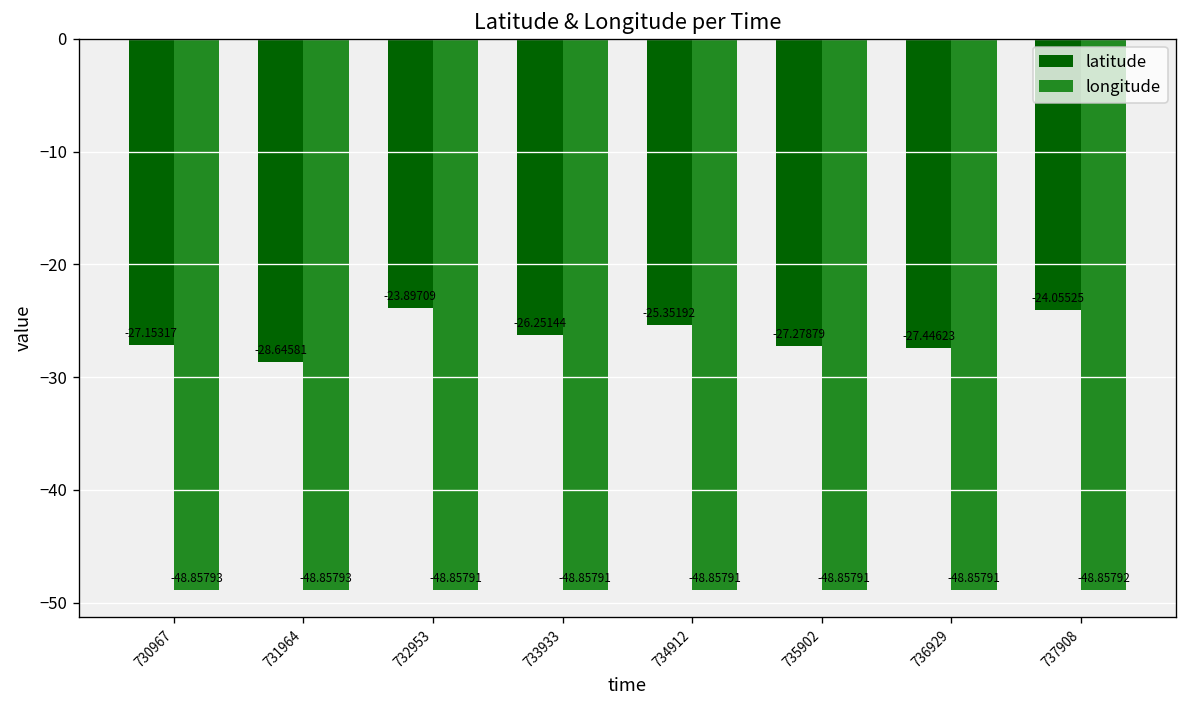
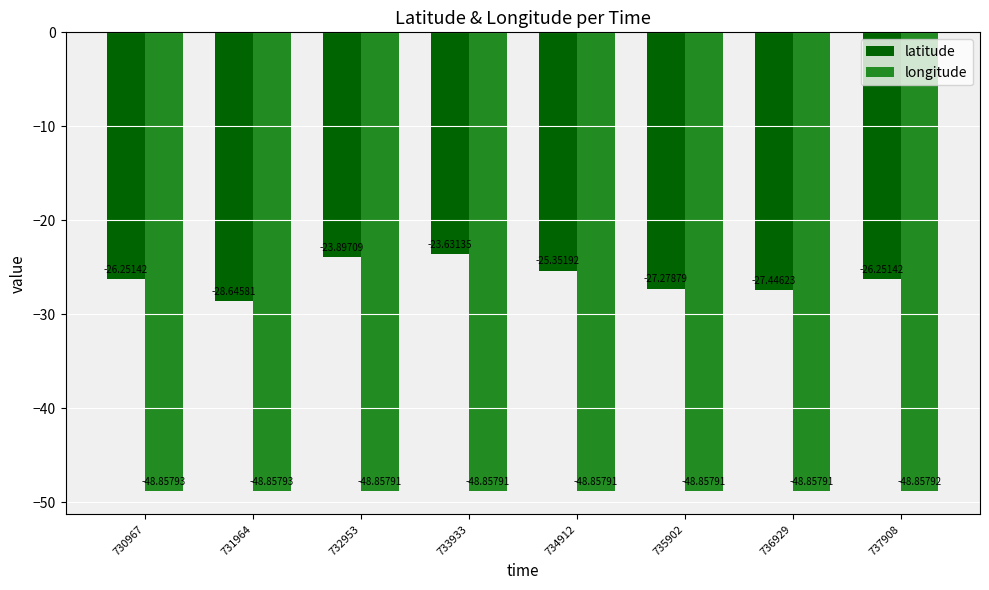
latitude, 730967: -27.15317 -> -26.25142
latitude, 733933: -26.25144 -> -23.63135
latitude, 737908: -24.05525 -> -26.25142
